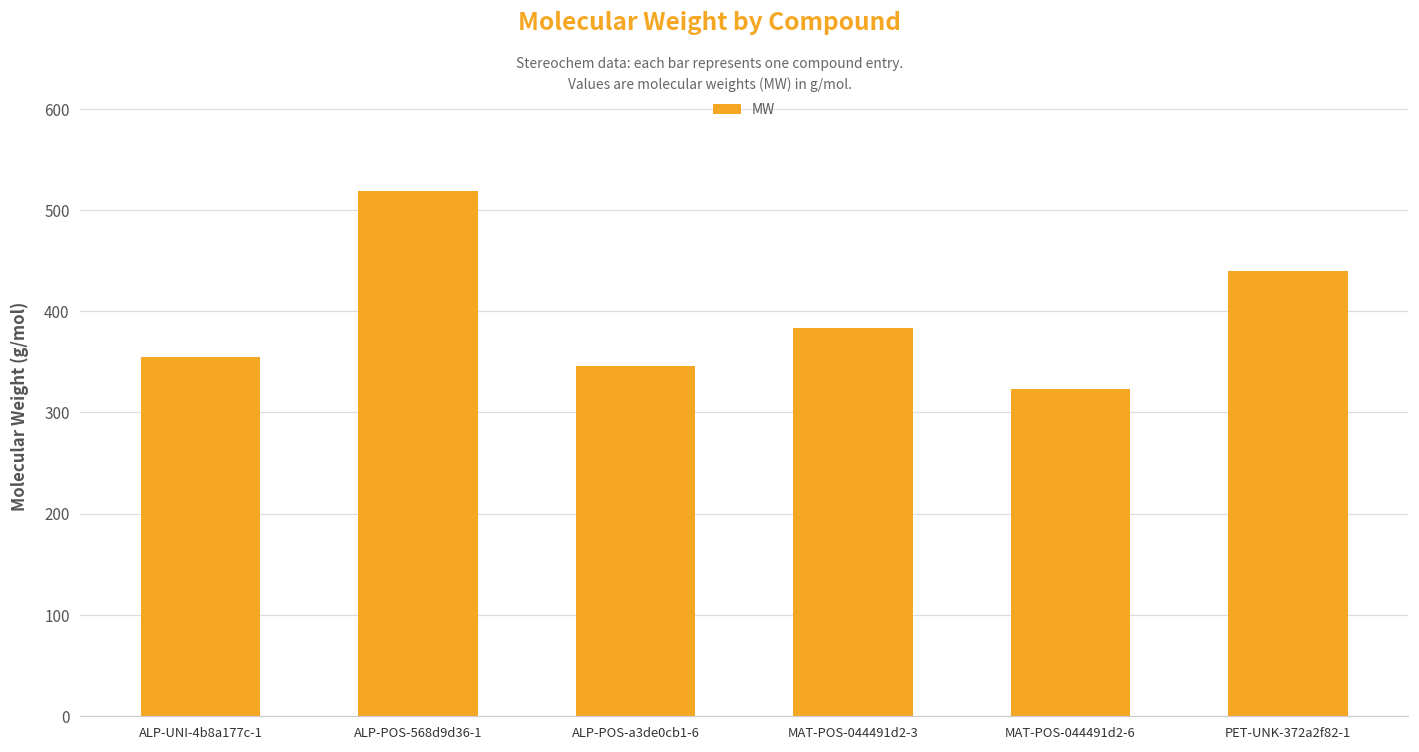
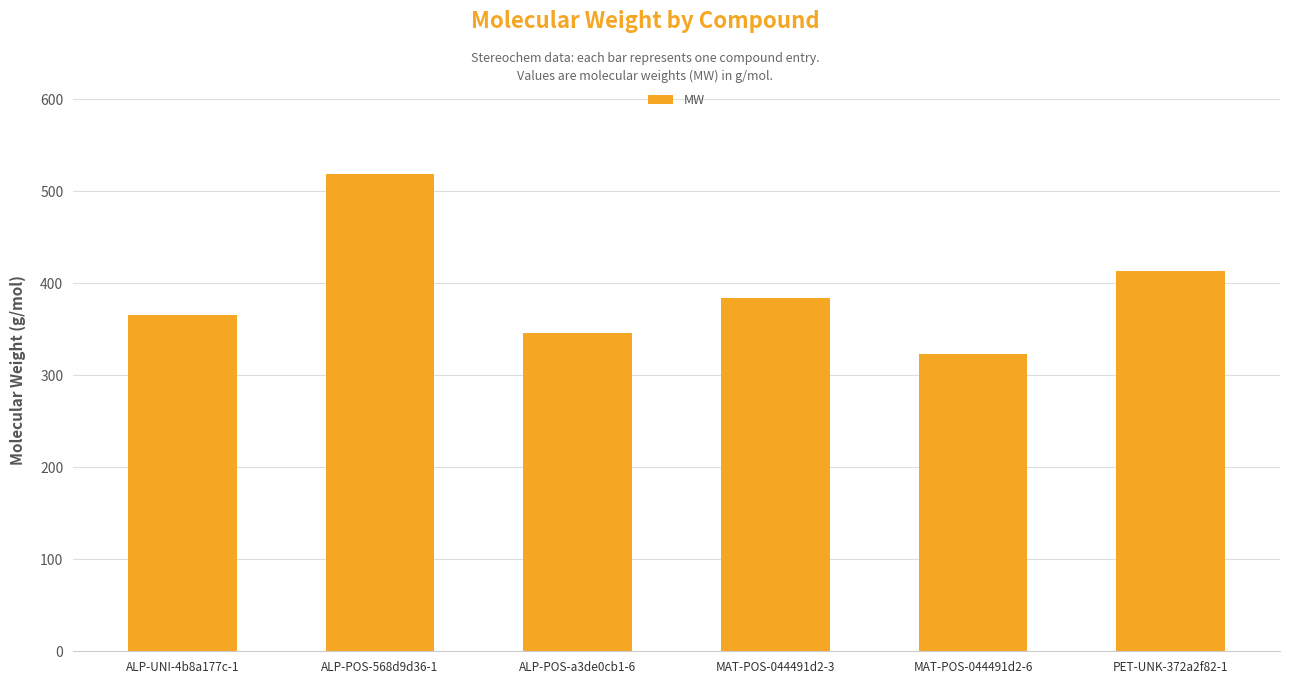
ALP-UNI-4b8a177c-1: 350 -> 370
PET-UNK-372a2f82-1: 440 -> 410
